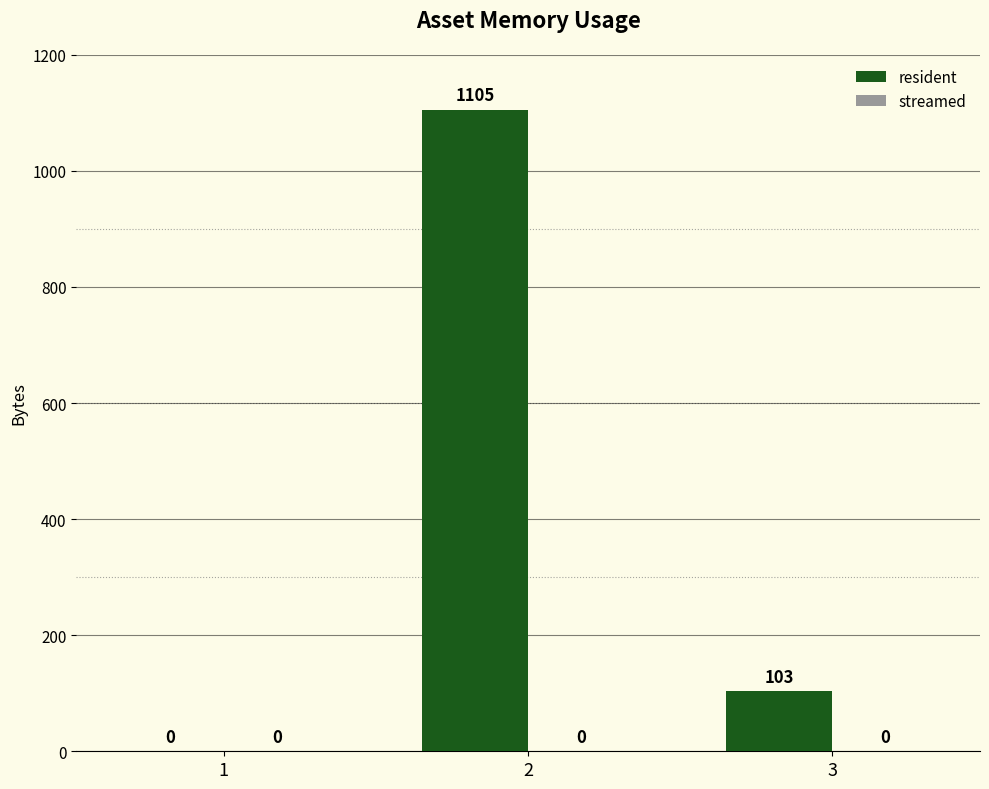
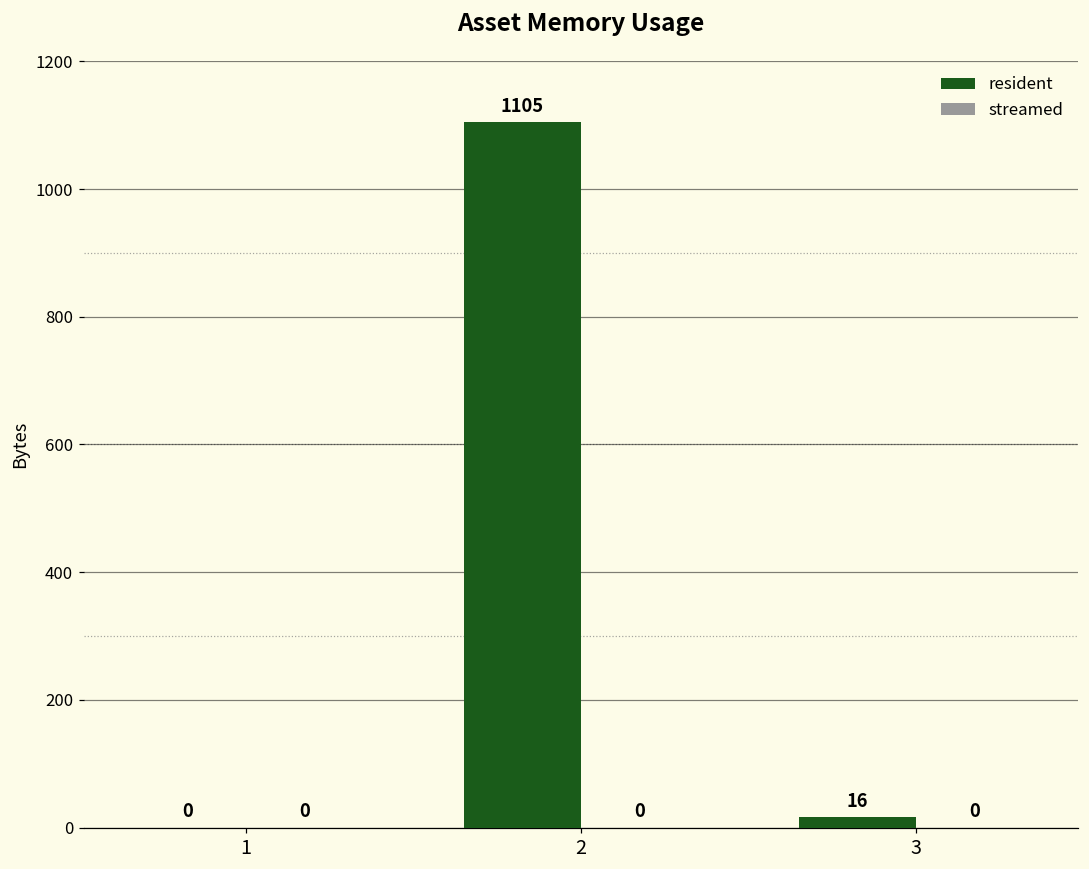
resident, 3: 103 -> 16
